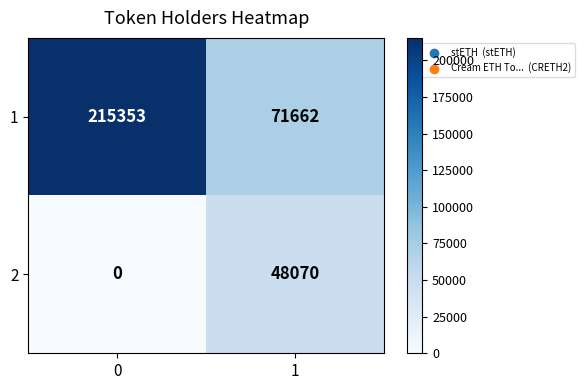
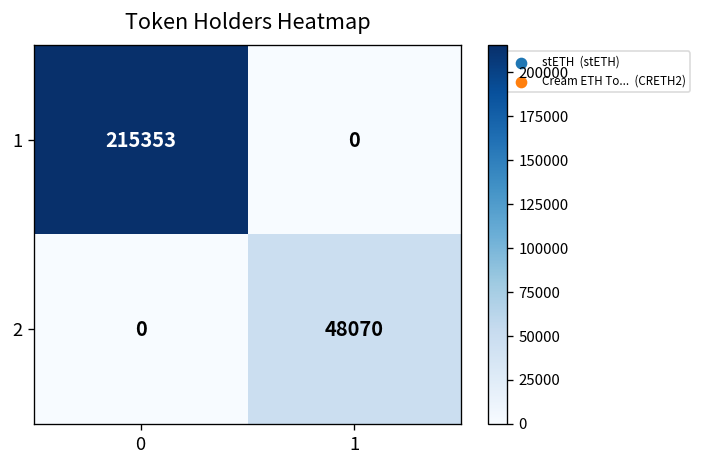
1, 1: 71662 -> 0
